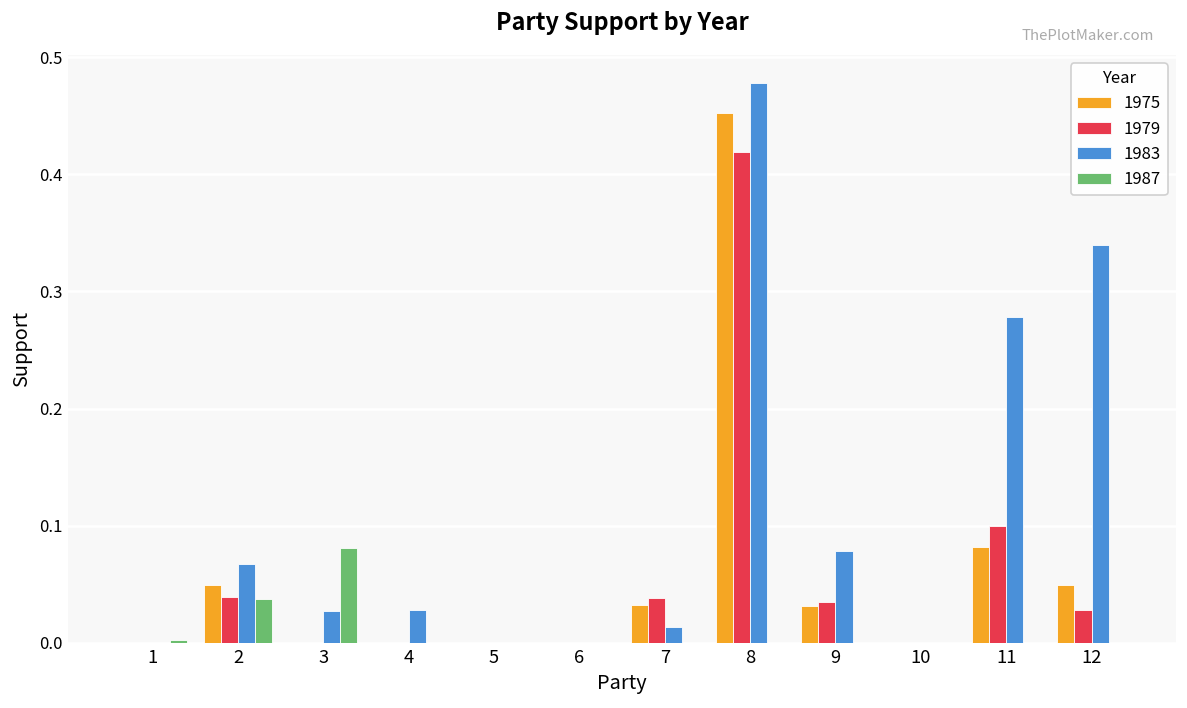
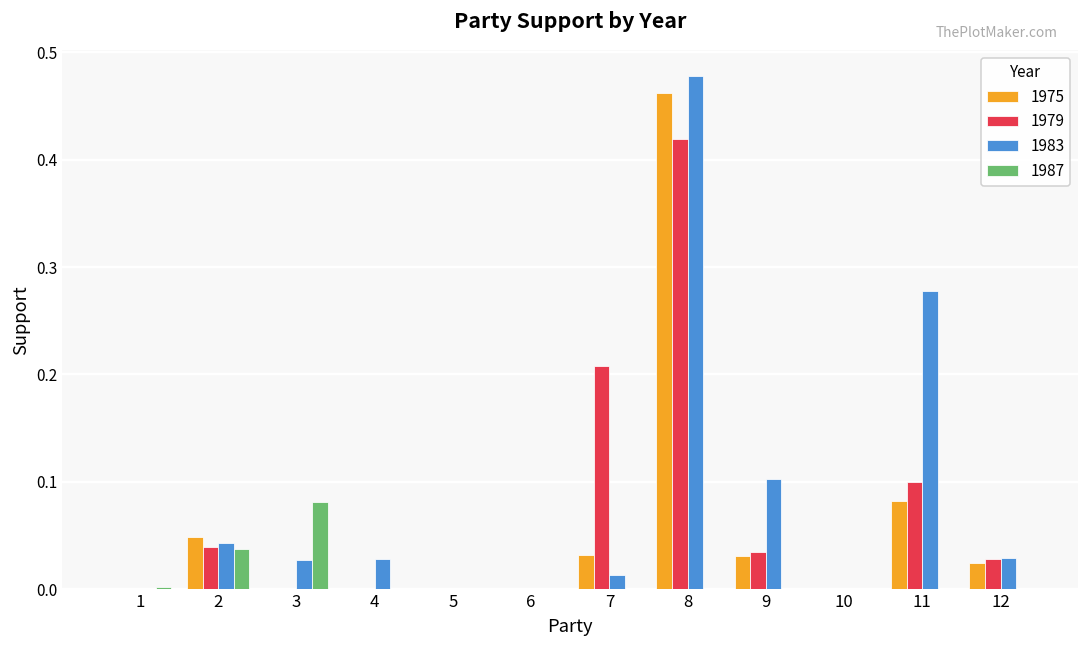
1983, 2: 0.07 -> 0.04
1979, 7: 0.04 -> 0.21
1975, 8: 0.45 -> 0.46
1983, 9: 0.08 -> 0.10
1975, 12: 0.05 -> 0.02
1983, 12: 0.34 -> 0.03
